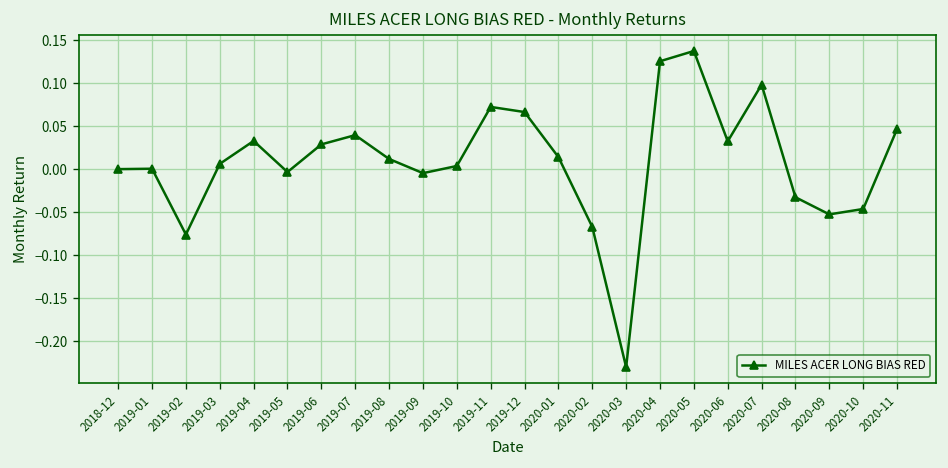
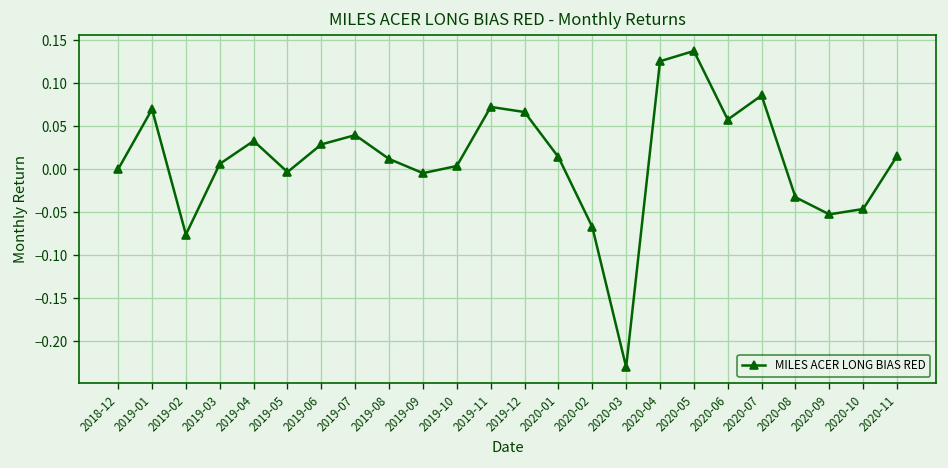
2019-01: 0.00 -> 0.07
2020-06: 0.03 -> 0.06
2020-07: 0.10 -> 0.09
2020-11: 0.05 -> 0.02
